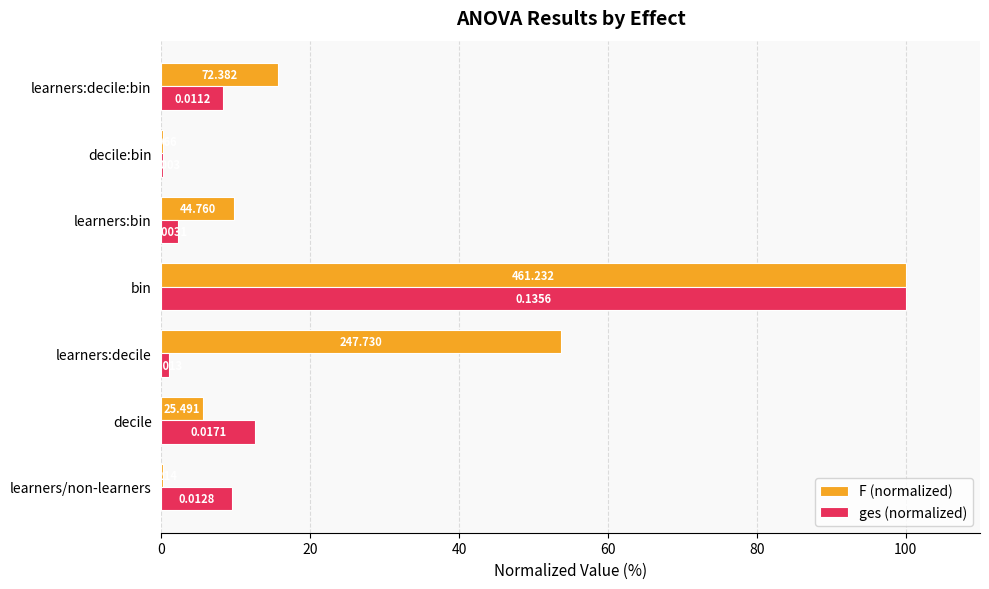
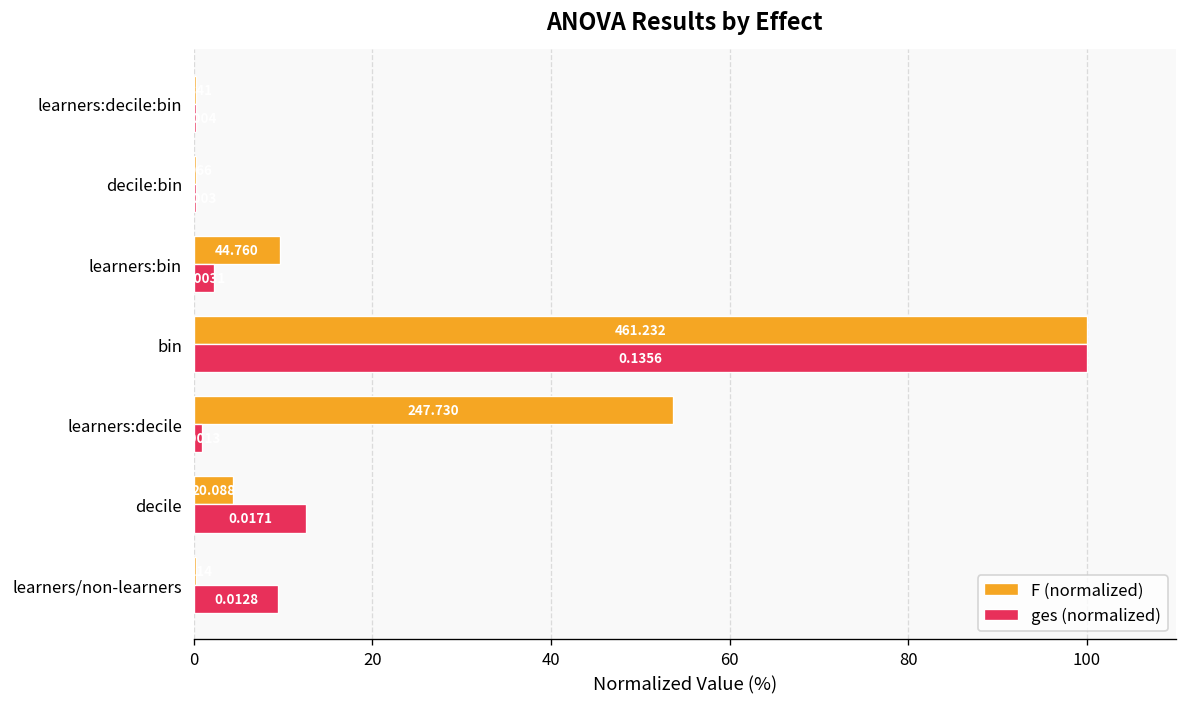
F (normalized), learners:decile:bin: 16 -> 0
ges (normalized), learners:decile:bin: 8 -> 0
F (normalized), decile: 25.491 -> 20.088
